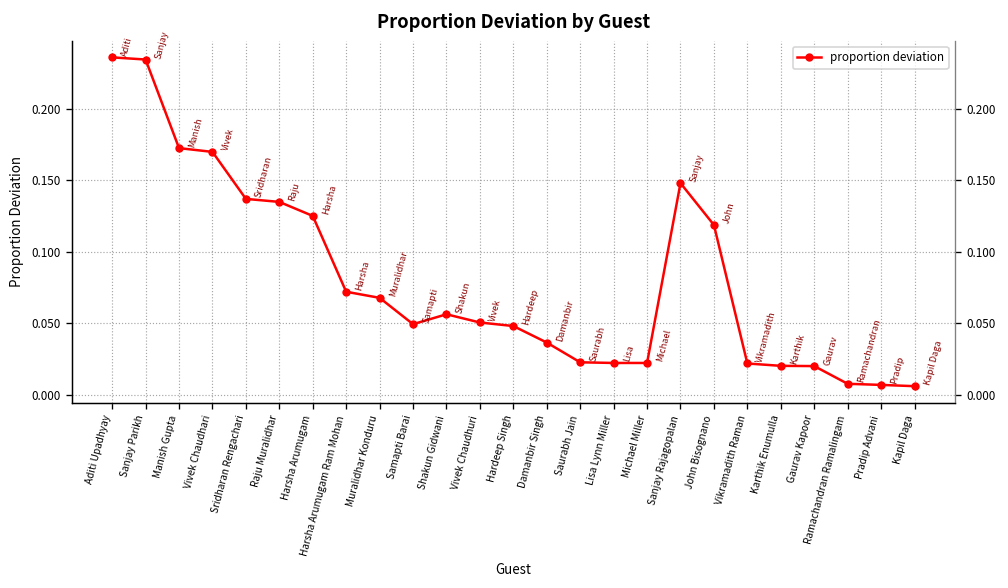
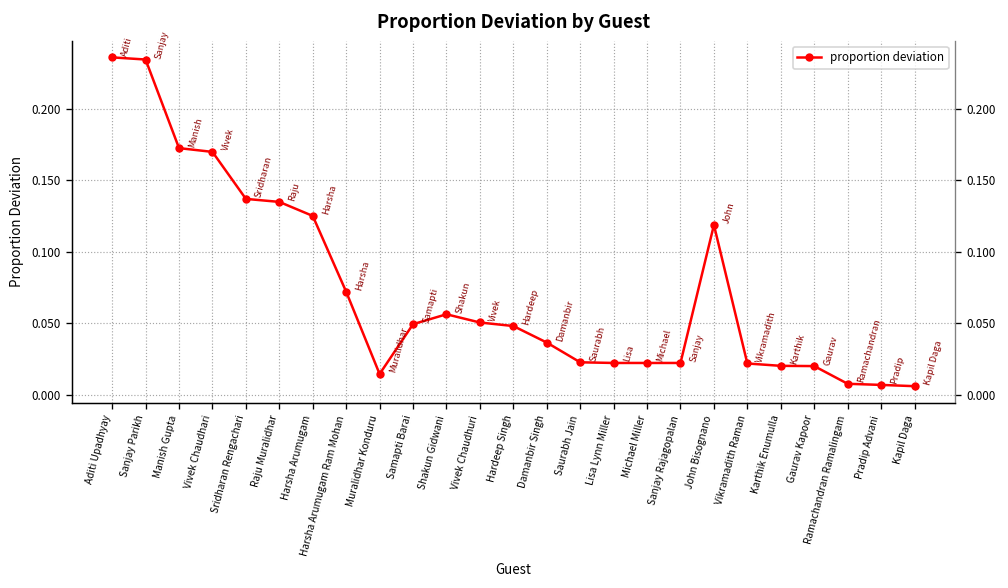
Muralidhar Konduru: 0.068 -> 0.015
Sanjay Rajagopalan: 0.148 -> 0.022
